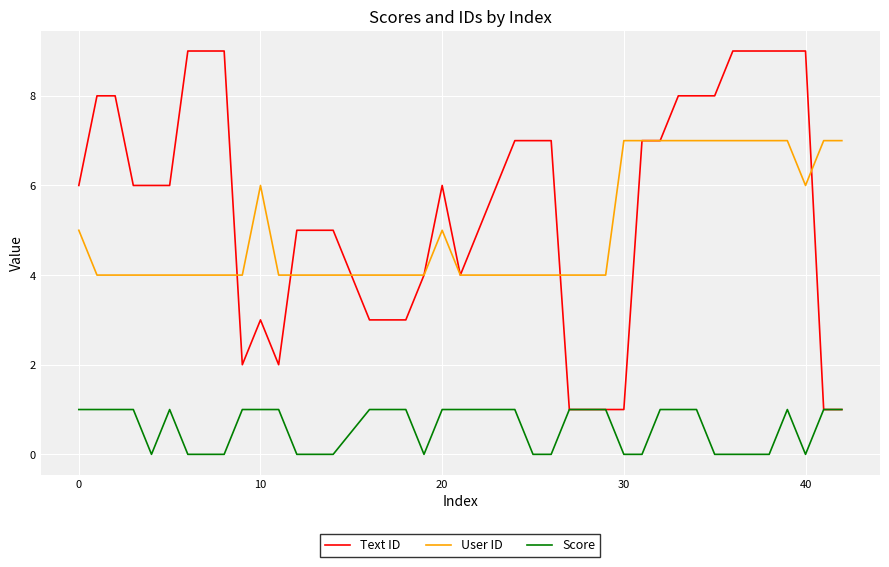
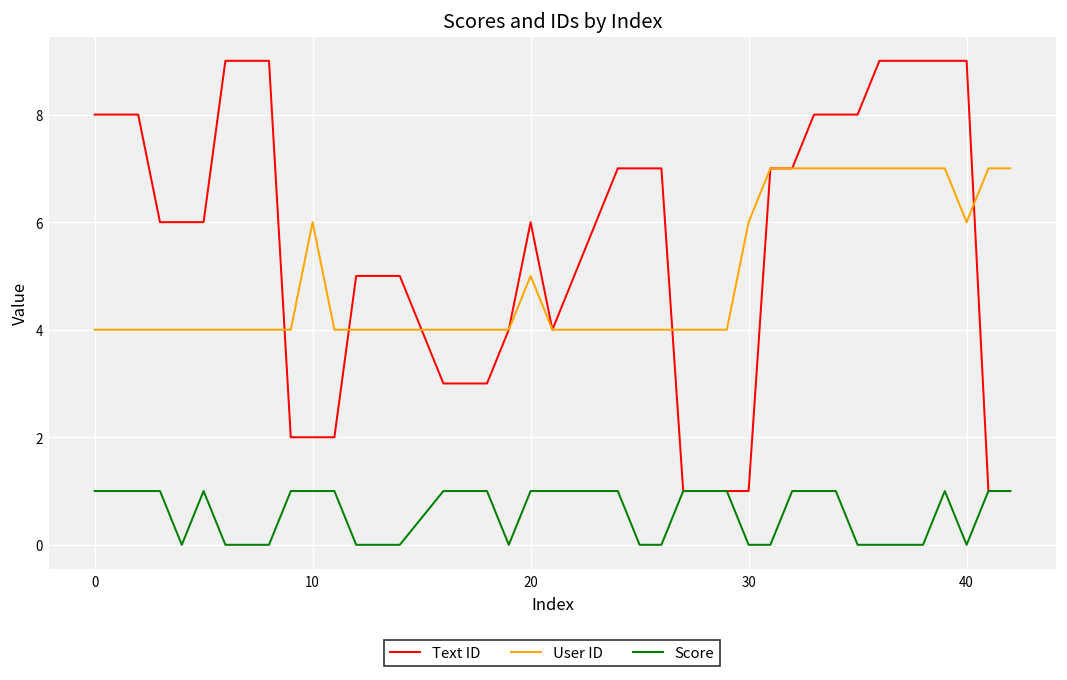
Text ID, 0: 6 -> 8
User ID, 0: 5 -> 4
Text ID, 10: 3 -> 2
User ID, 30: 7 -> 6
